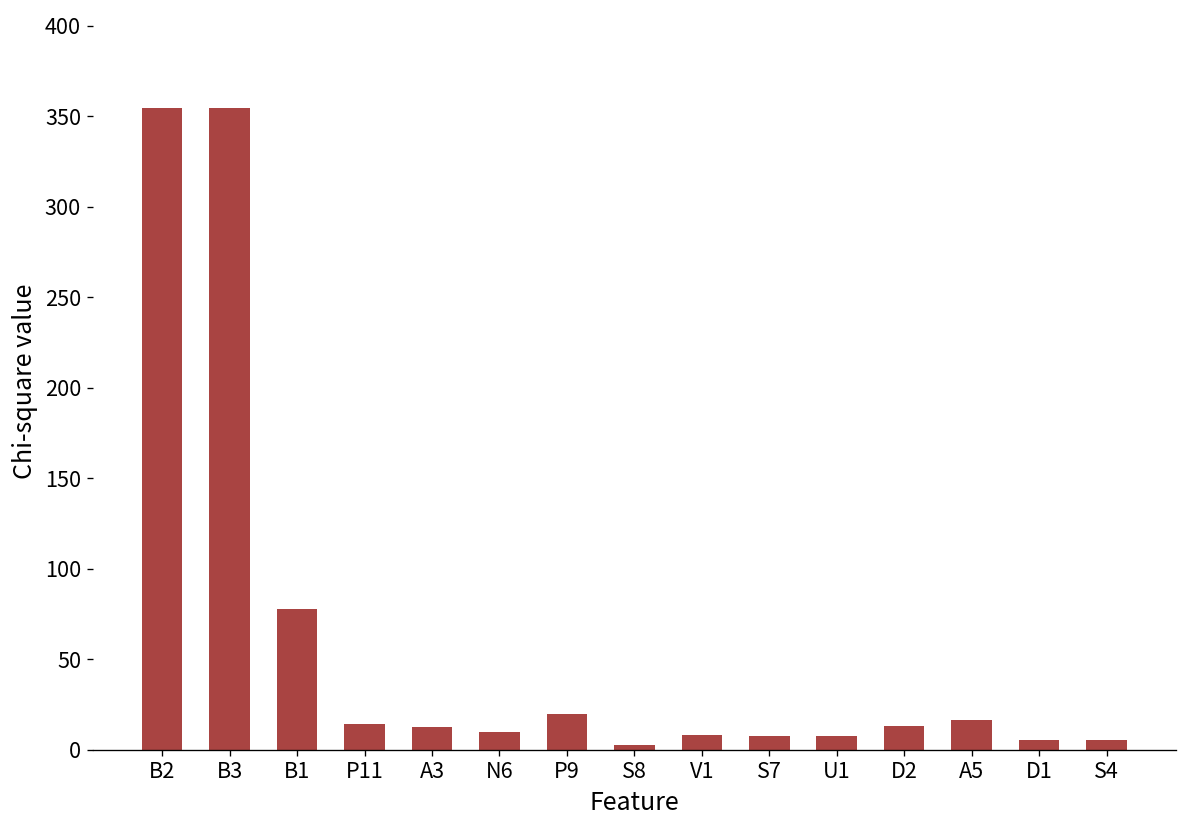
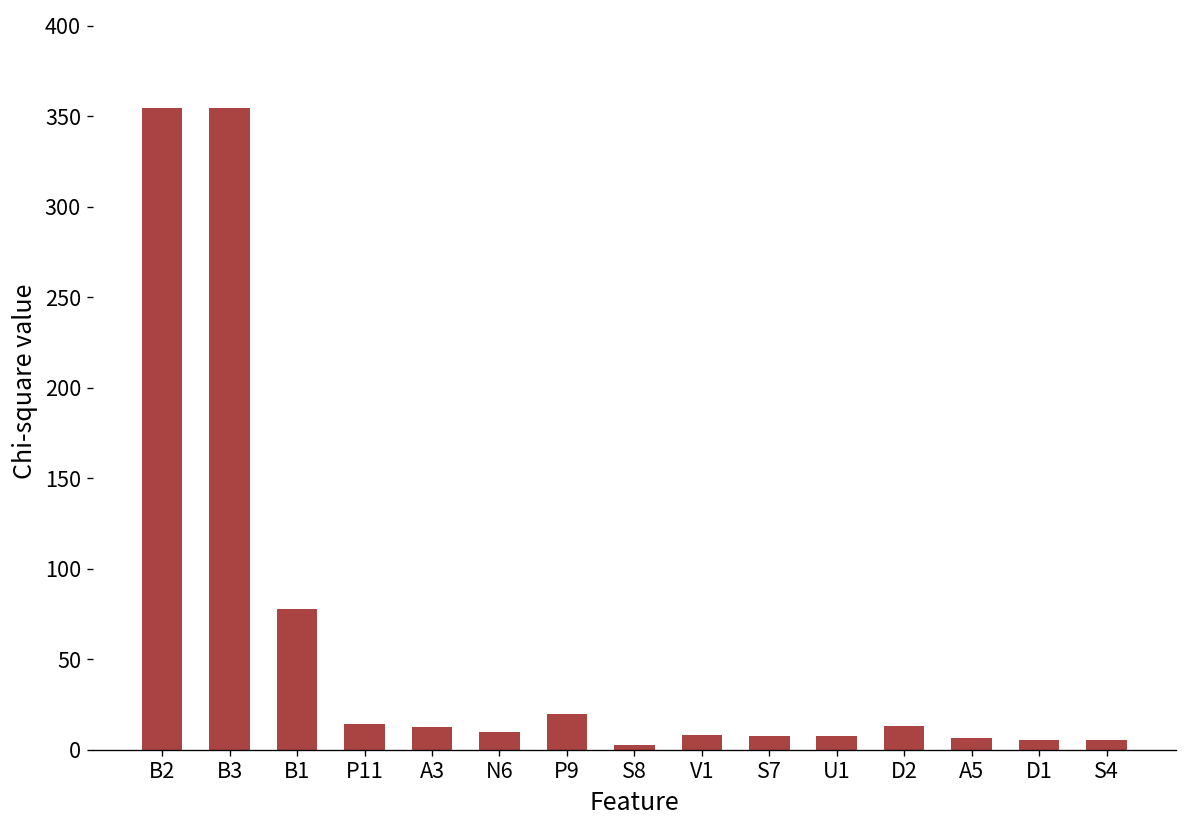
A5: 16 -> 6
